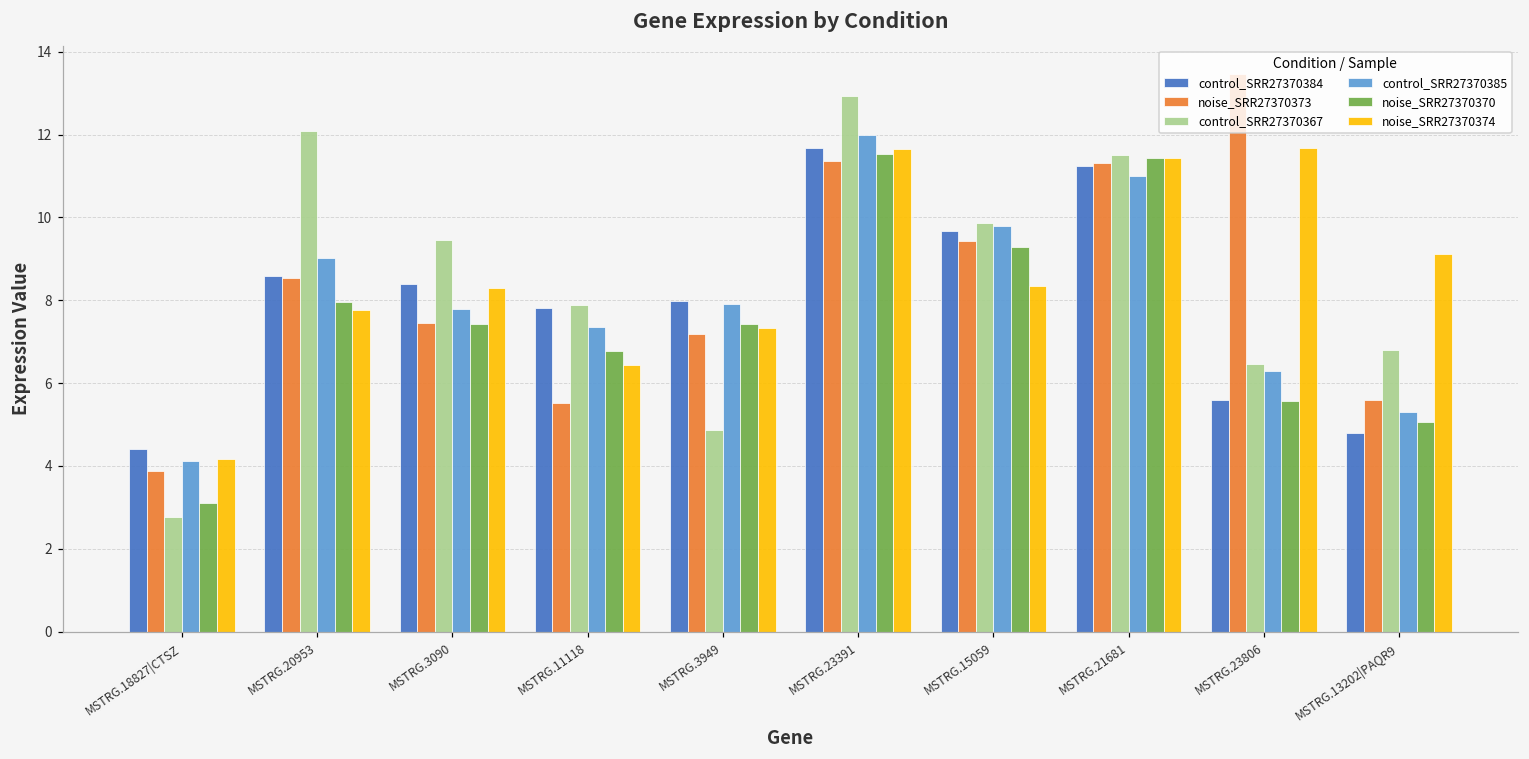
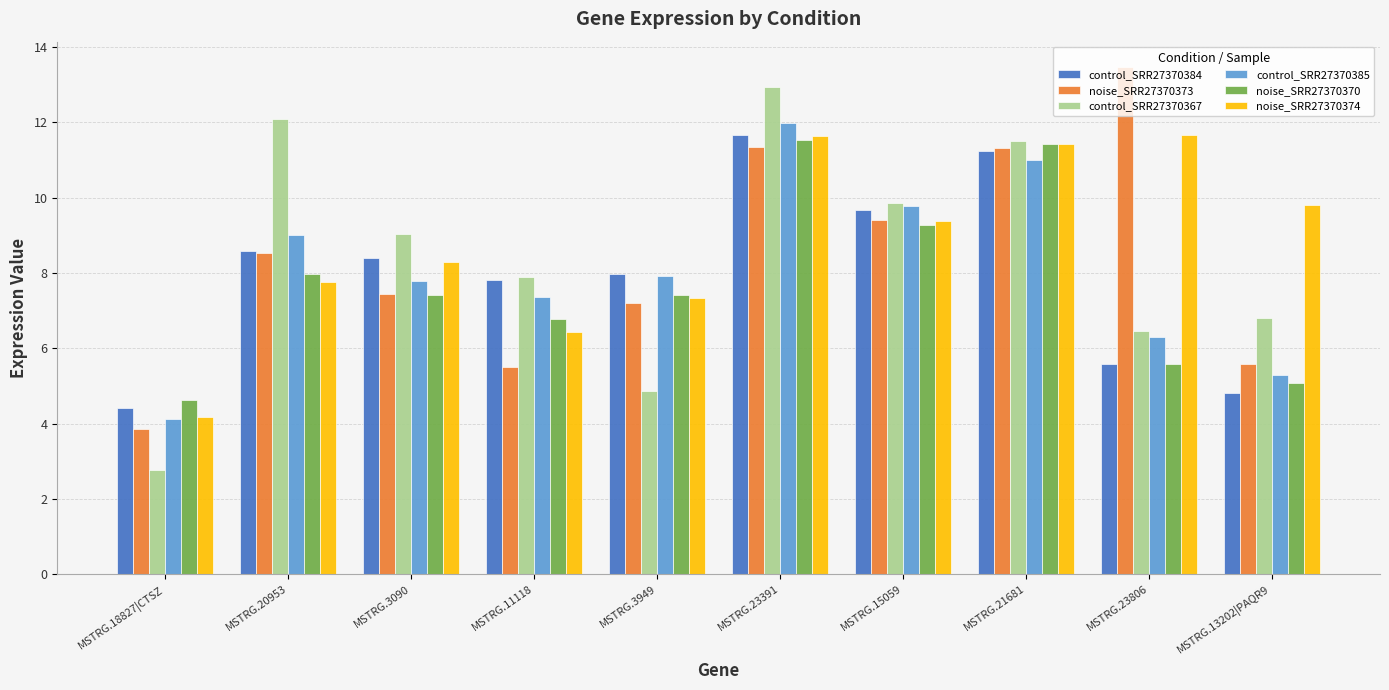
noise_SRR27370370, MSTRG.18827|CTSZ: 3.1 -> 4.6
control_SRR27370367, MSTRG.3090: 9.5 -> 9.0
noise_SRR27370374, MSTRG.15059: 8.3 -> 9.4
noise_SRR27370374, MSTRG.13202|PAQR9: 9.1 -> 9.8
